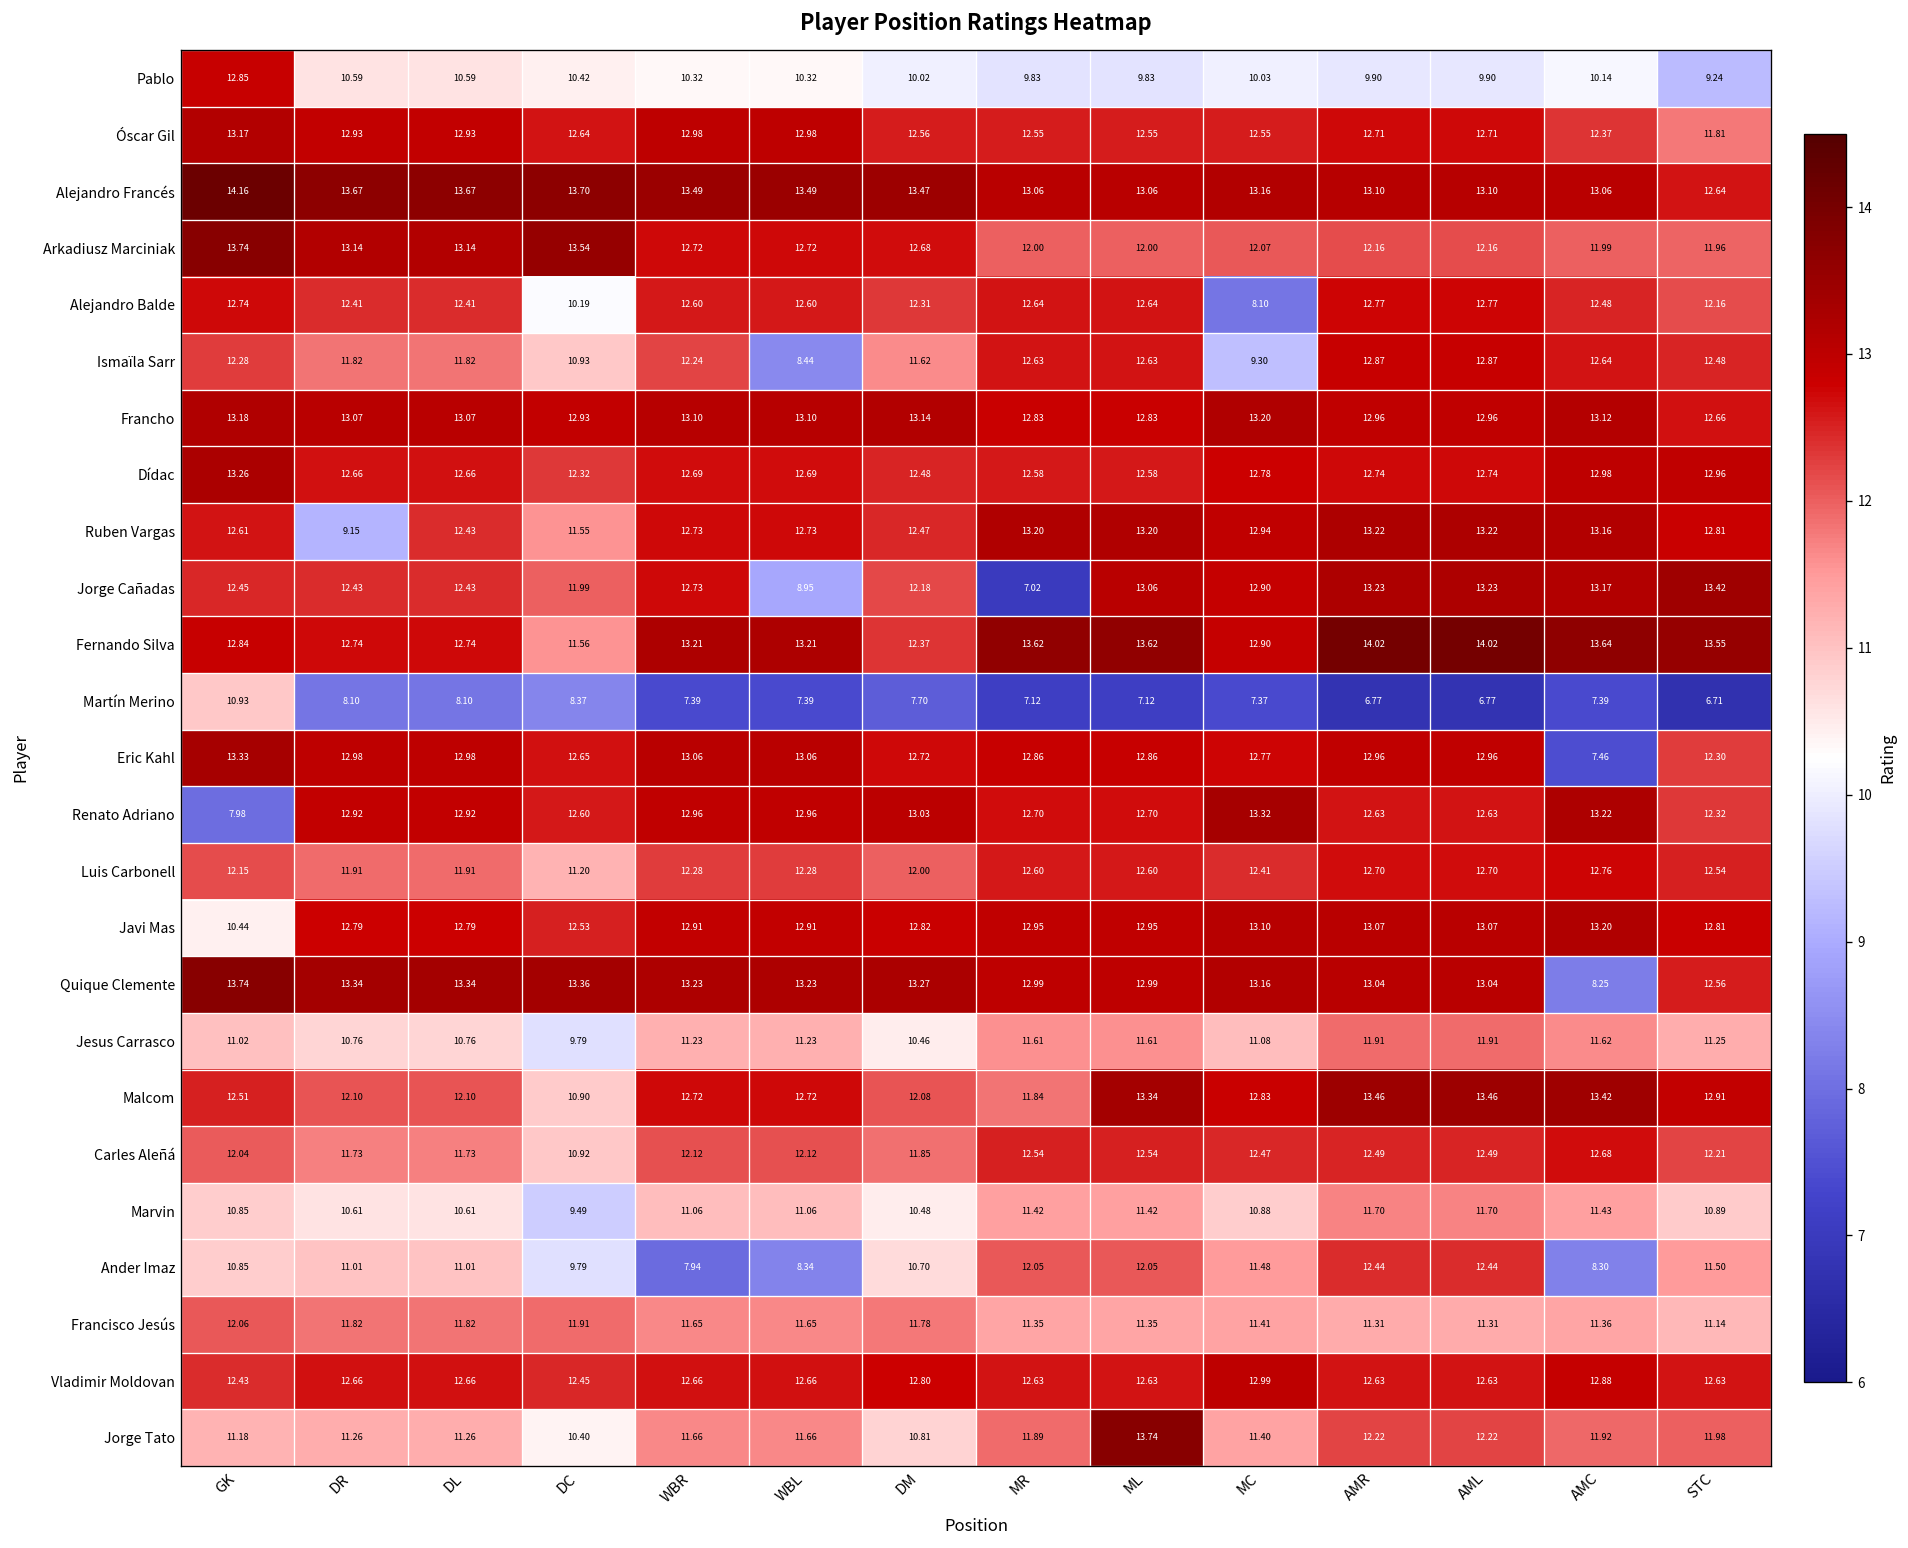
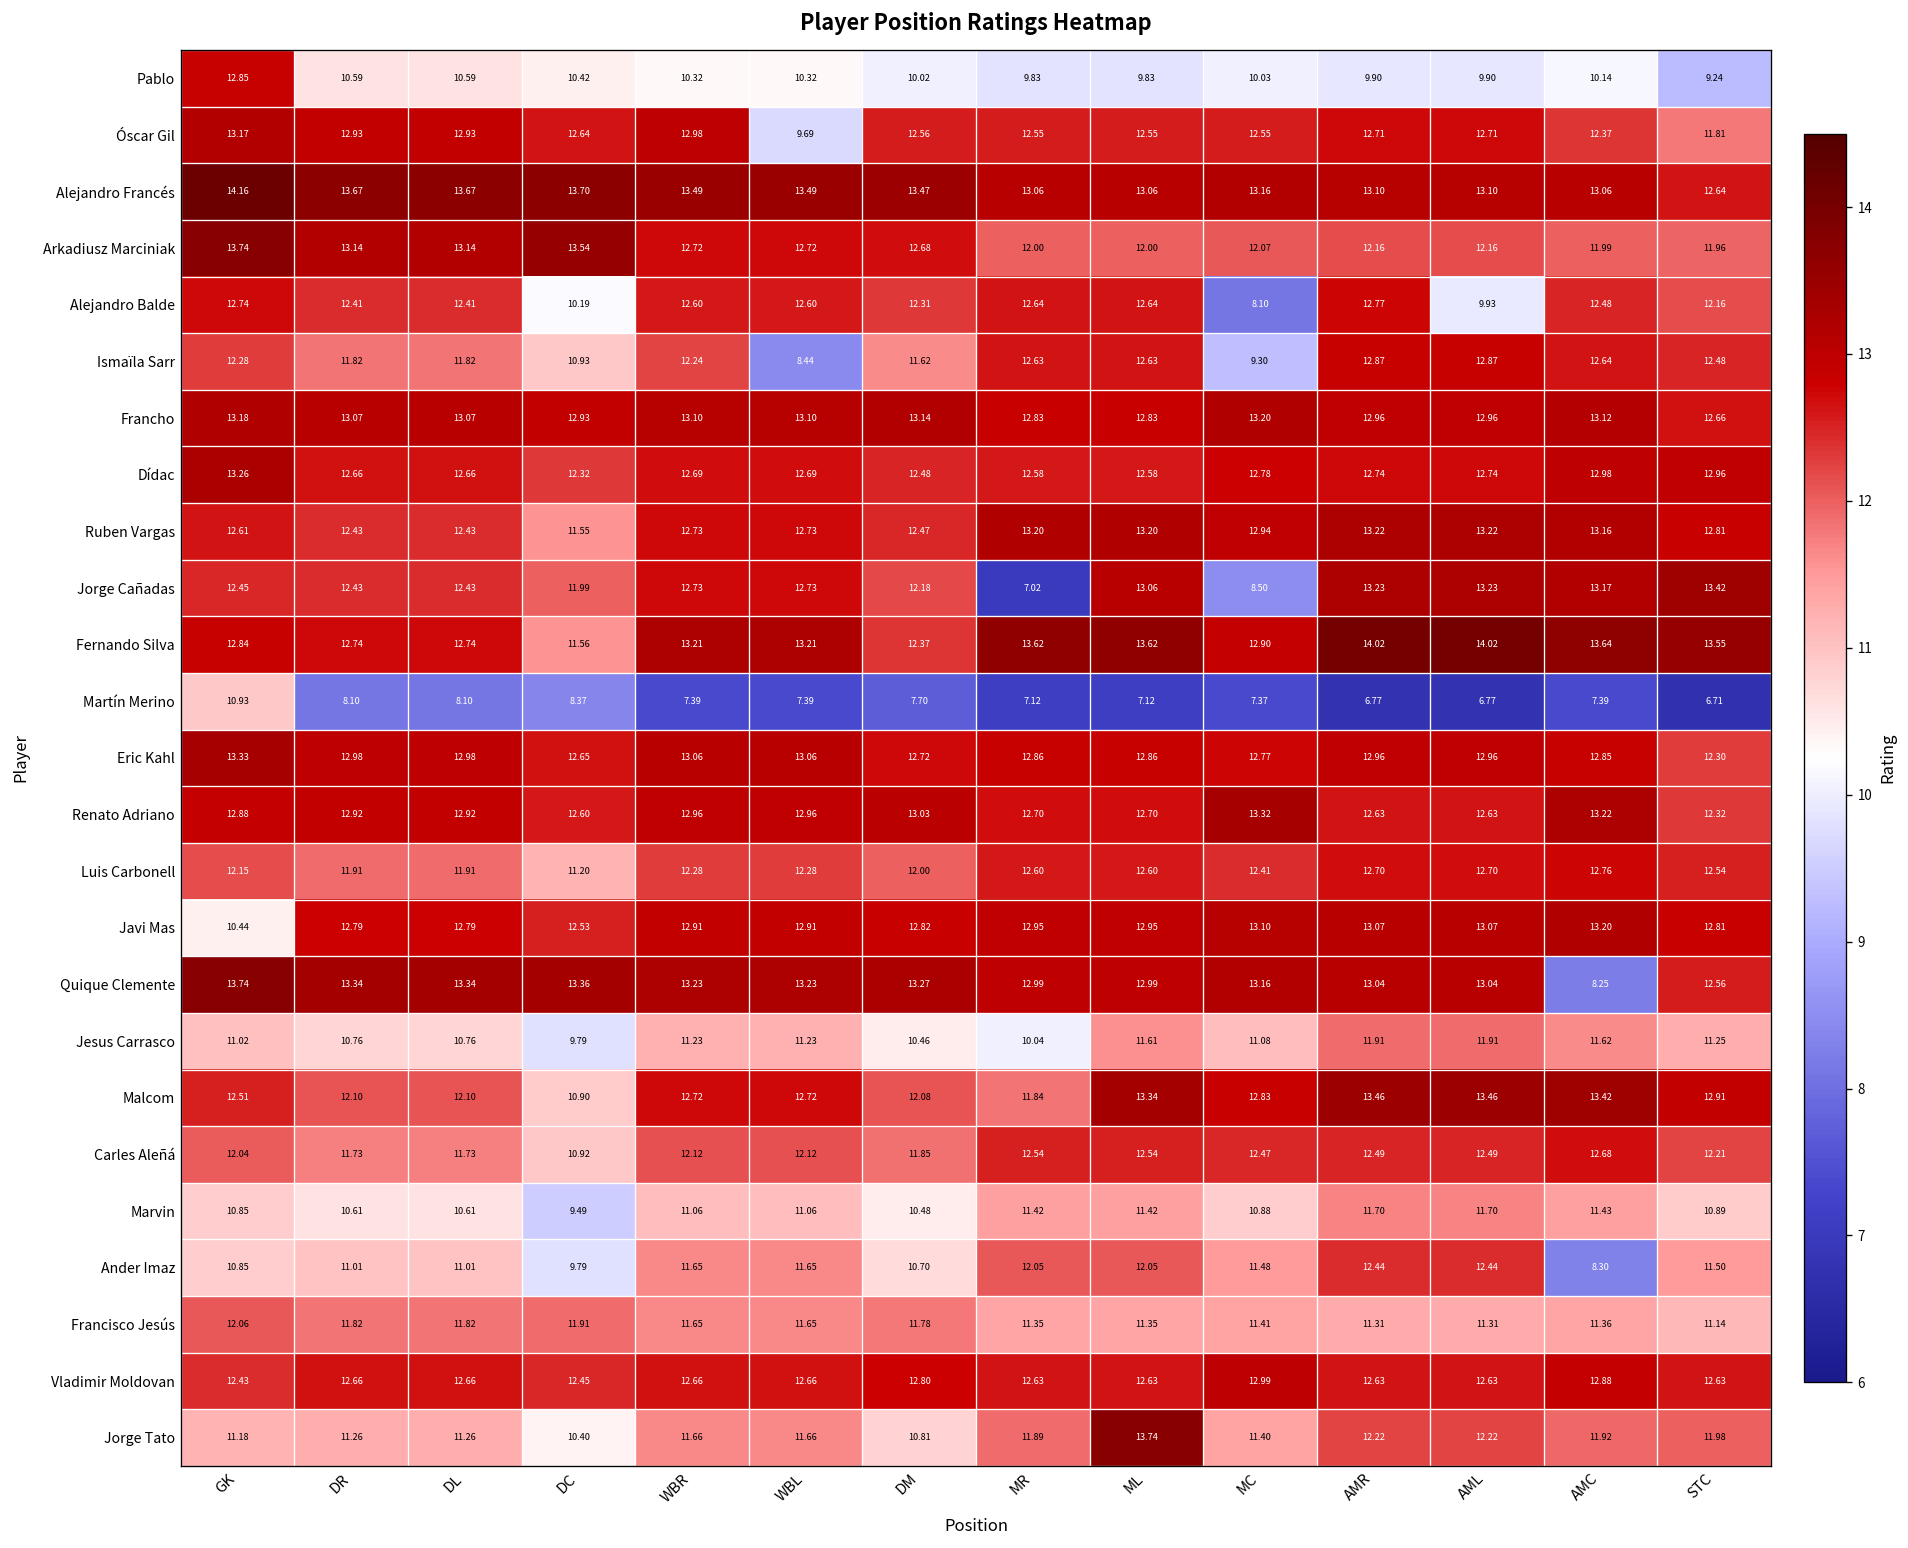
Óscar Gil, WBL: 12.98 -> 9.69
Alejandro Balde, AML: 12.77 -> 9.93
Ruben Vargas, DR: 9.15 -> 12.43
Jorge Cañadas, WBL: 8.95 -> 12.73
Jorge Cañadas, MC: 12.90 -> 8.50
Eric Kahl, AMC: 7.46 -> 12.85
Renato Adriano, GK: 7.98 -> 12.88
Jesus Carrasco, MR: 11.61 -> 10.04
Ander Imaz, WBR: 7.94 -> 11.65
Ander Imaz, WBL: 8.34 -> 11.65
